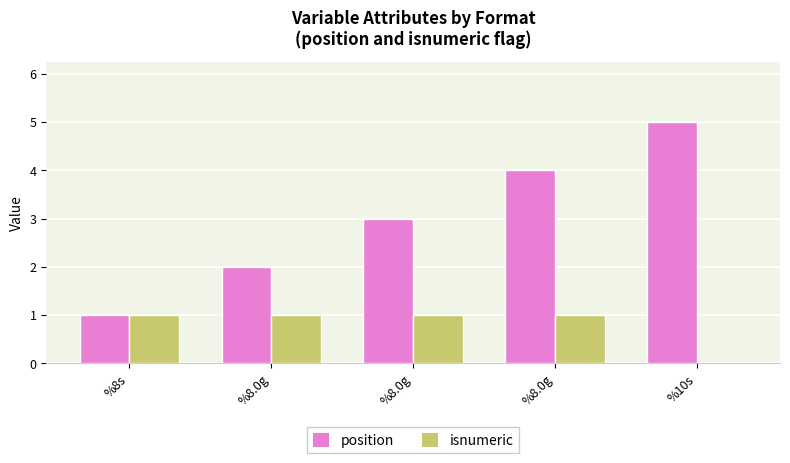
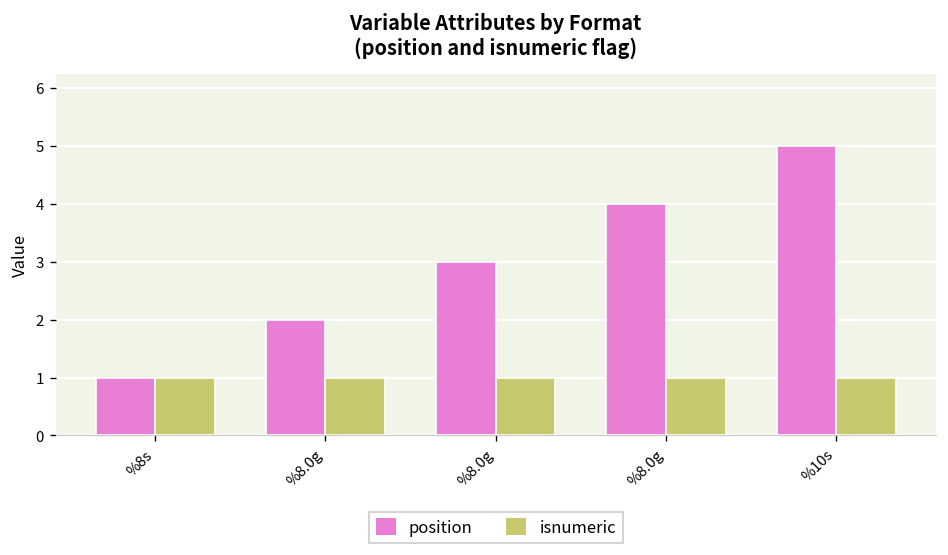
isnumeric, %10s: 0 -> 1
